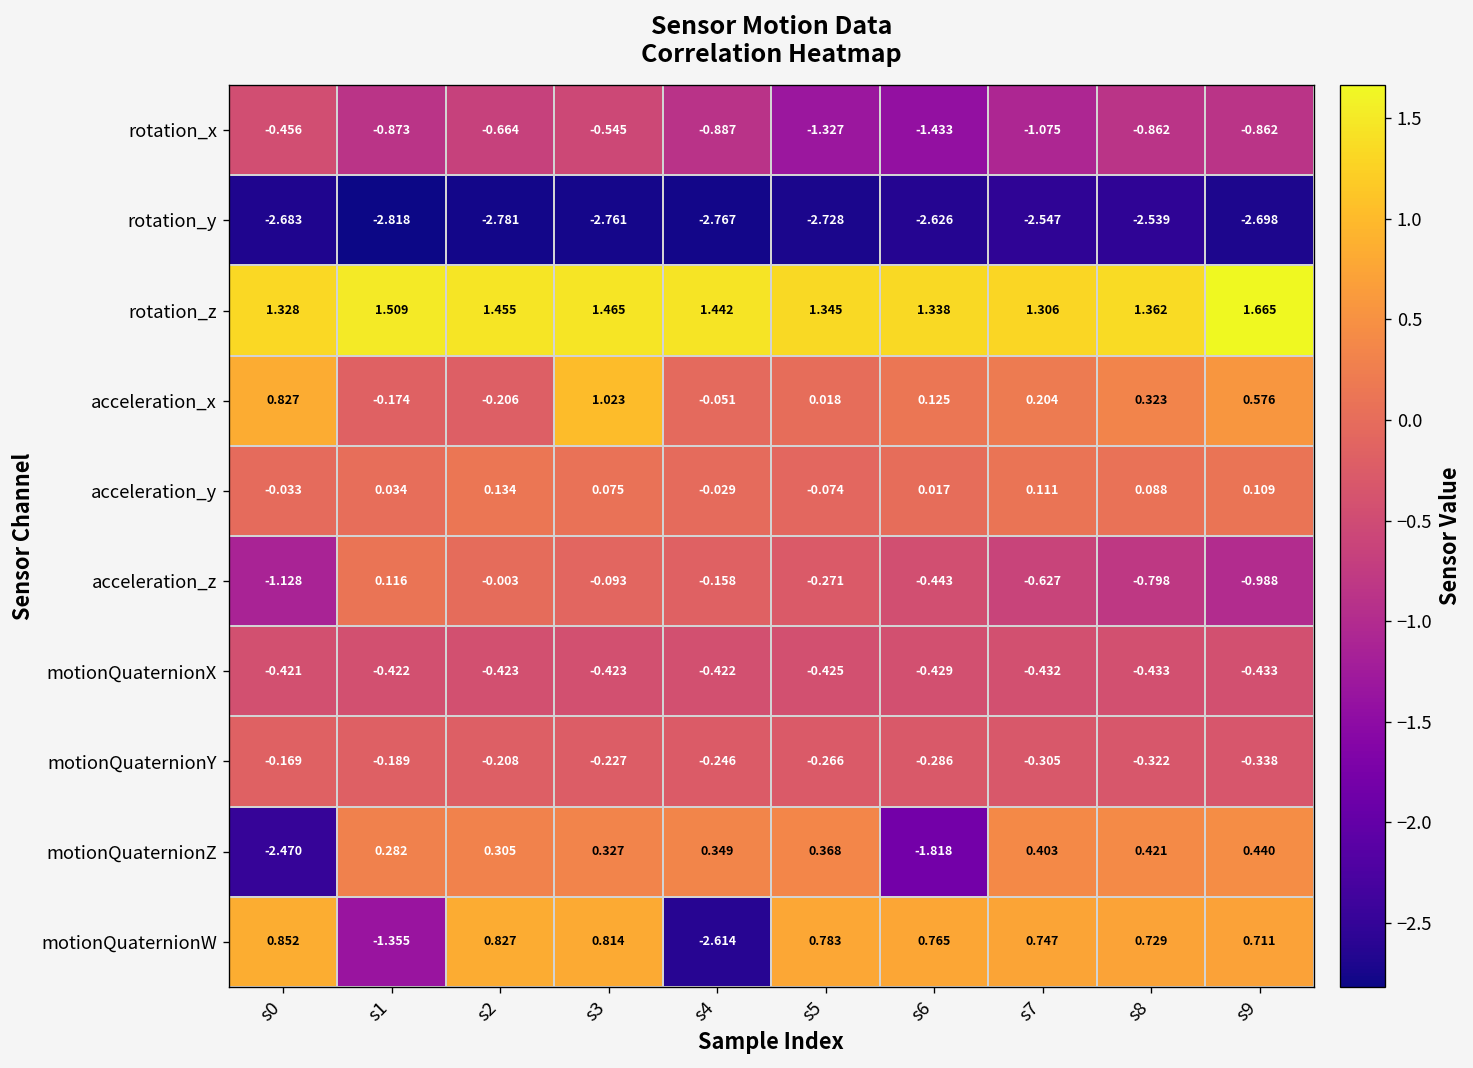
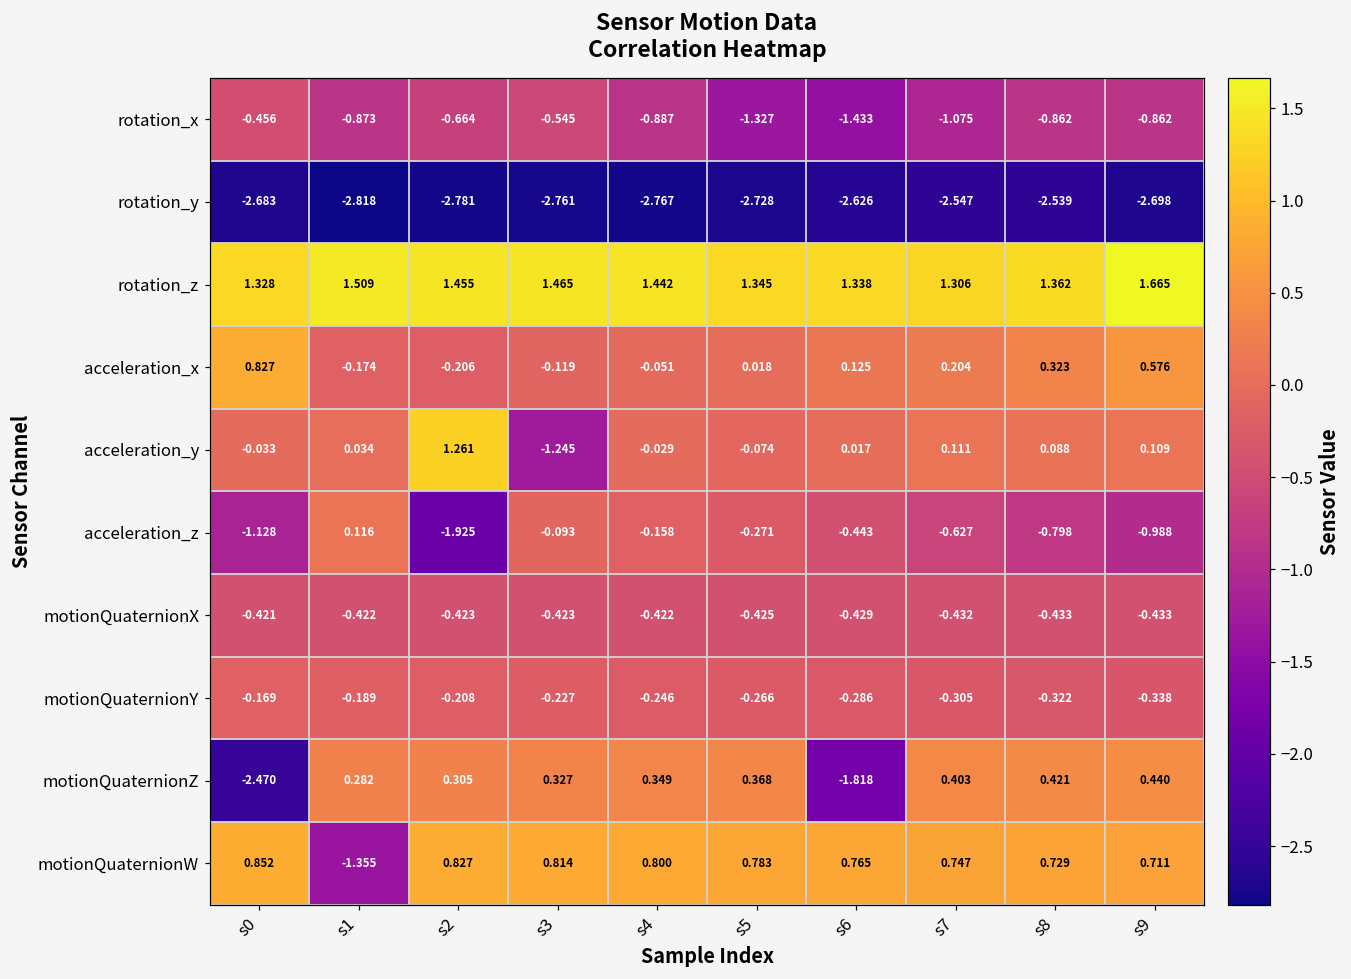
acceleration_x, s3: 1.023 -> -0.119
acceleration_y, s2: 0.134 -> 1.261
acceleration_y, s3: 0.075 -> -1.245
acceleration_z, s2: -0.003 -> -1.925
motionQuaternionW, s4: -2.614 -> 0.800
